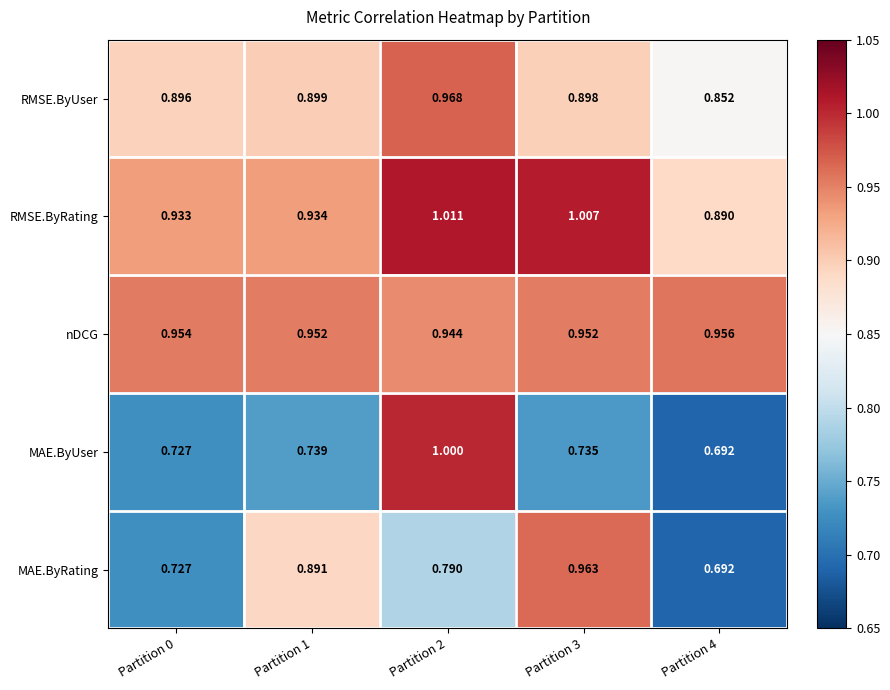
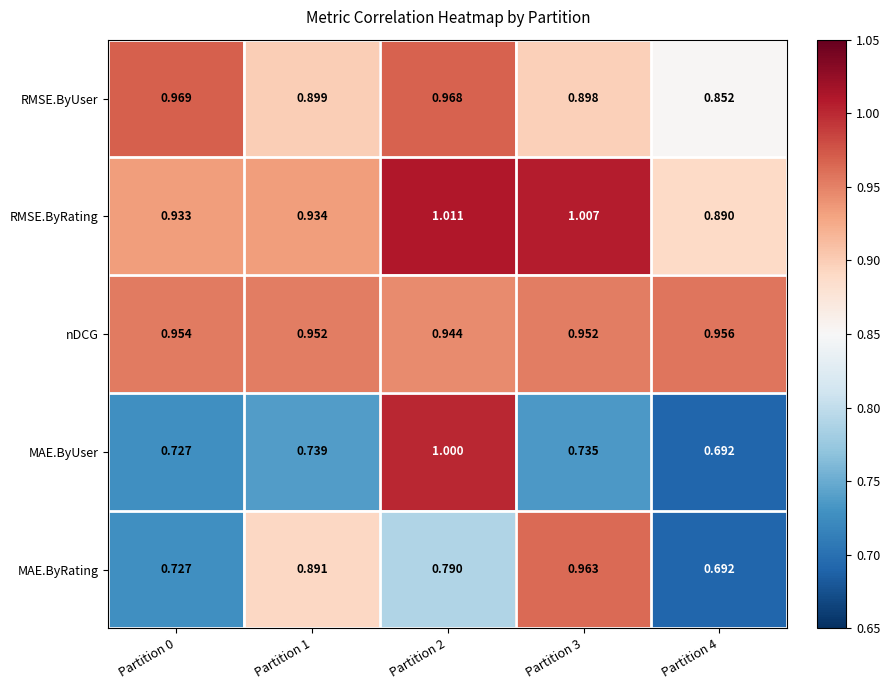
RMSE.ByUser, Partition 0: 0.896 -> 0.969
